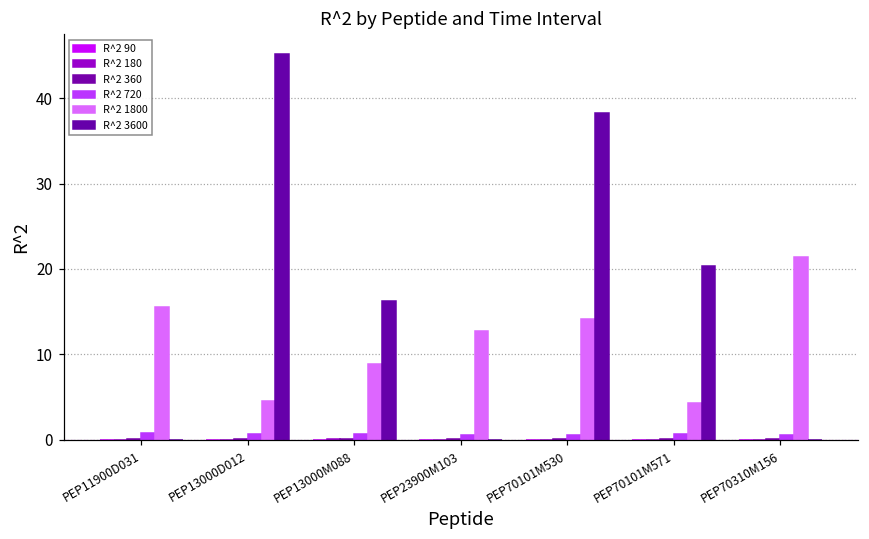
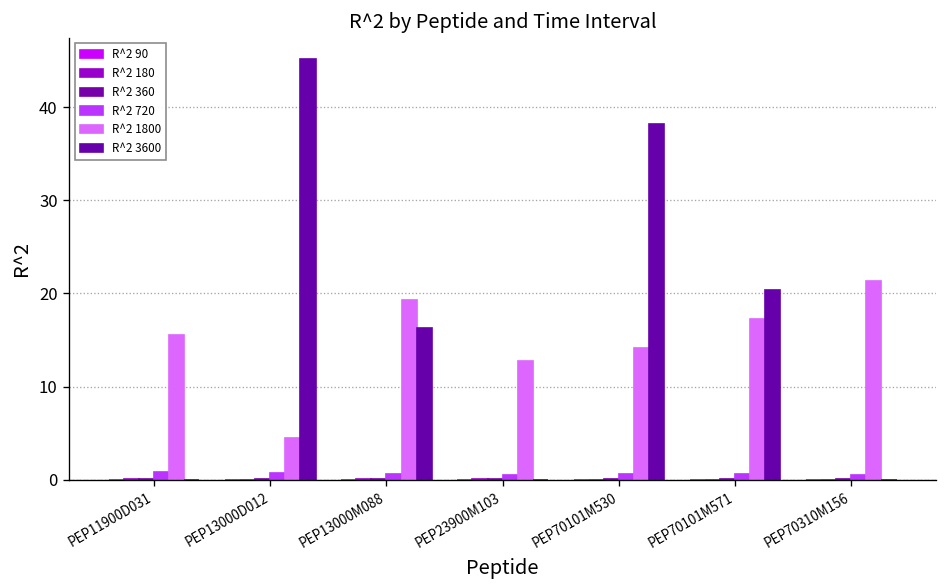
R^2 1800, PEP13000M088: 9 -> 19
R^2 1800, PEP70101M571: 4 -> 17
